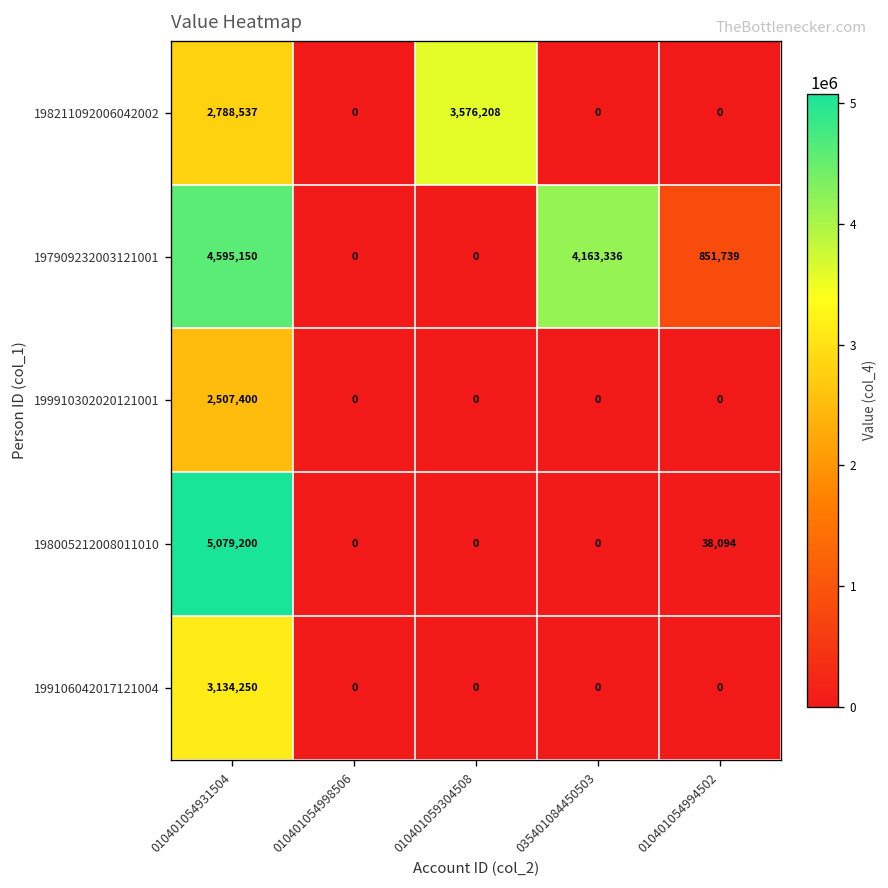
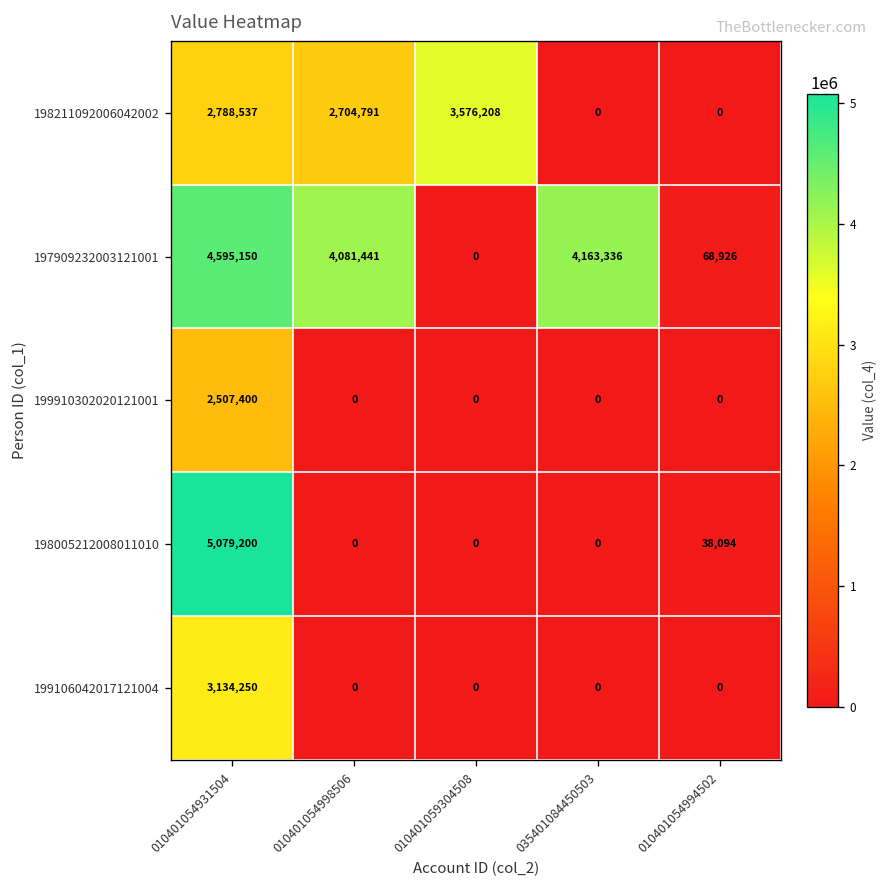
198211092006042002, 010401054998506: 0 -> 2,704,791
197909232003121001, 010401054998506: 0 -> 4,081,441
197909232003121001, 010401054994502: 851,739 -> 68,926
